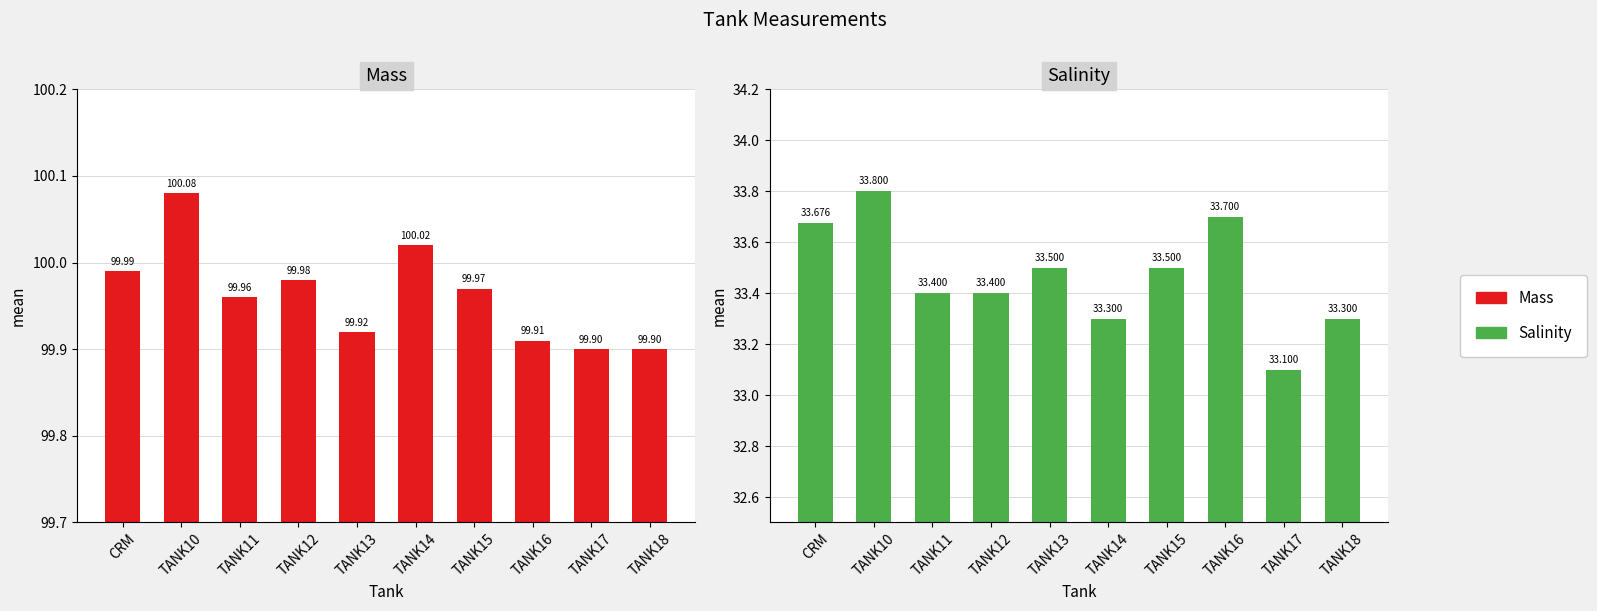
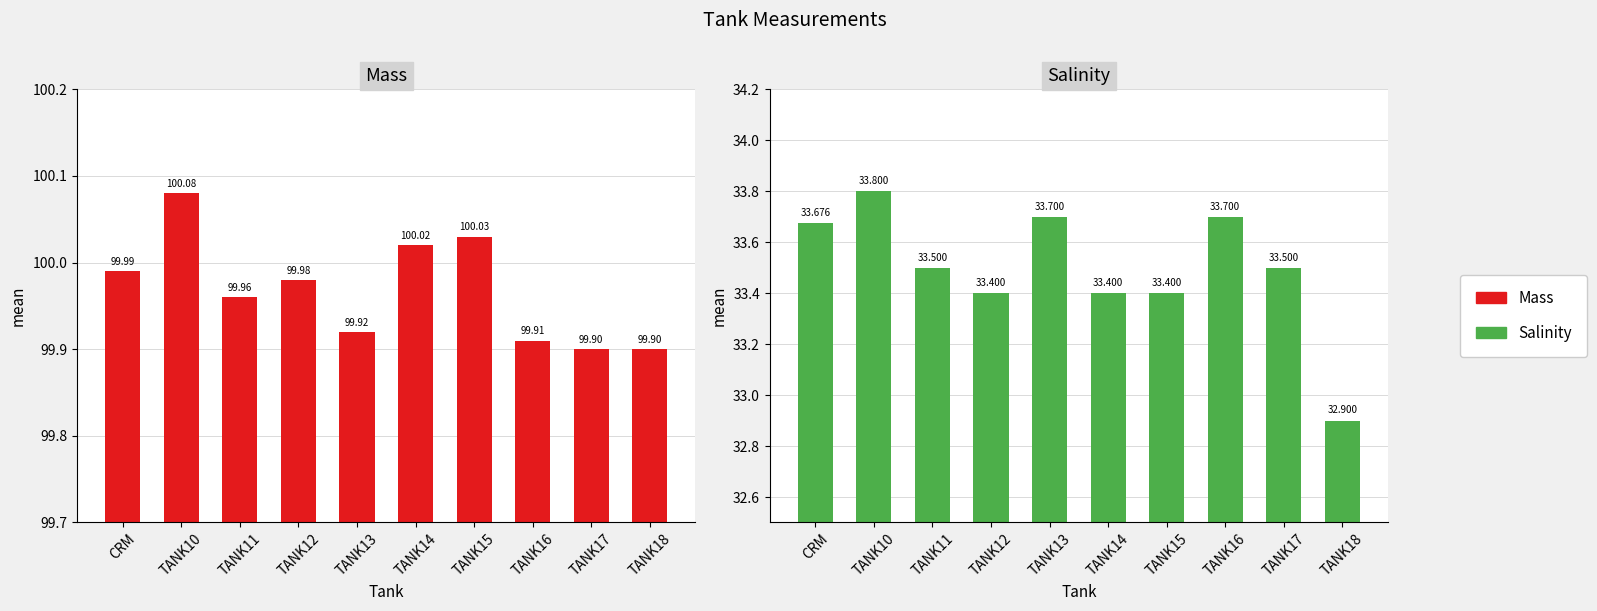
Mass, TANK15: 99.97 -> 100.03
Salinity, TANK11: 33.400 -> 33.500
Salinity, TANK13: 33.500 -> 33.700
Salinity, TANK14: 33.300 -> 33.400
Salinity, TANK15: 33.500 -> 33.400
Salinity, TANK17: 33.100 -> 33.500
Salinity, TANK18: 33.300 -> 32.900
